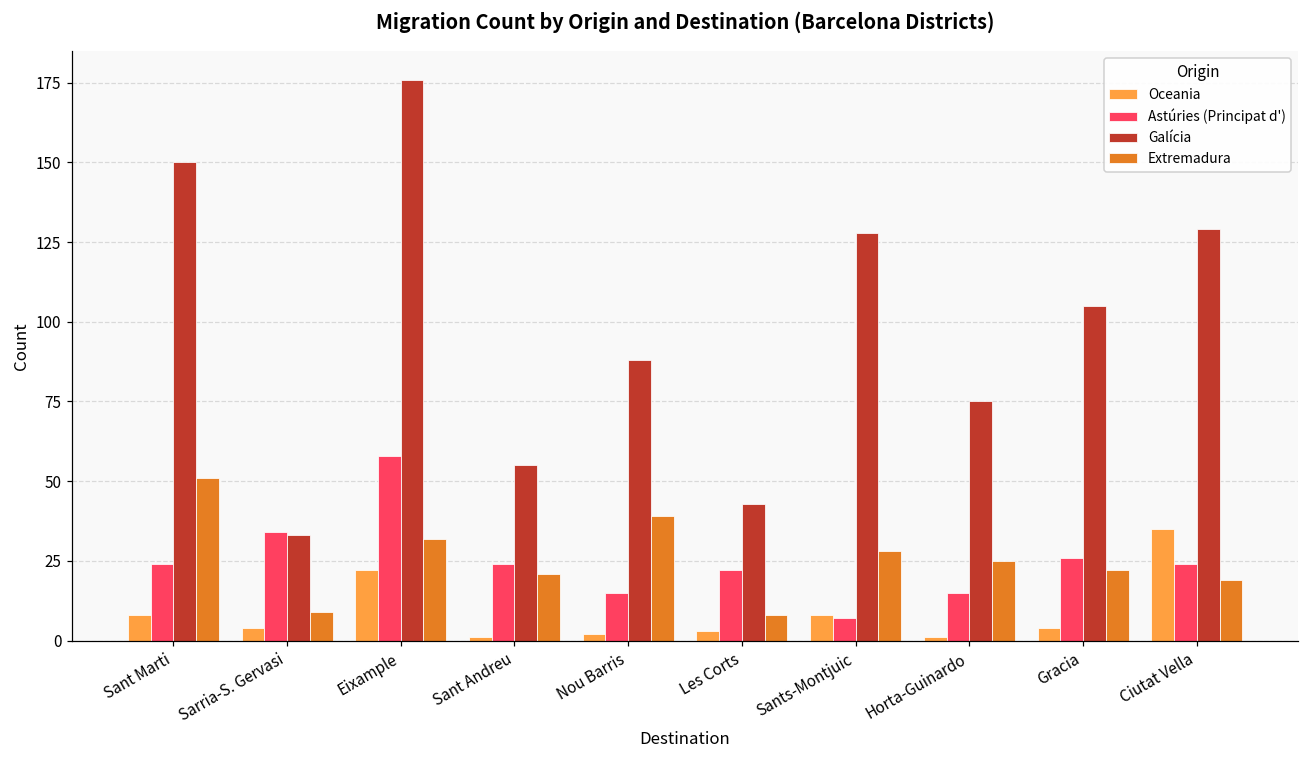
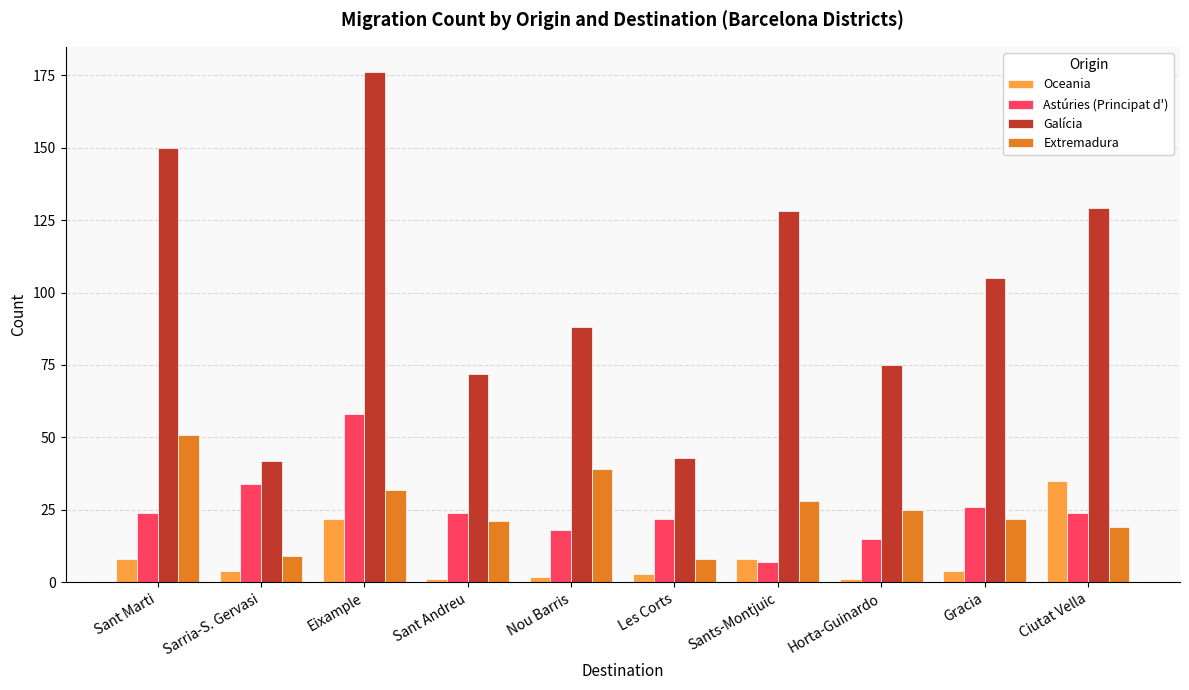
Galícia, Sarria-S. Gervasi: 33 -> 42
Galícia, Sant Andreu: 55 -> 72
Astúries (Principat d'), Nou Barris: 15 -> 18
